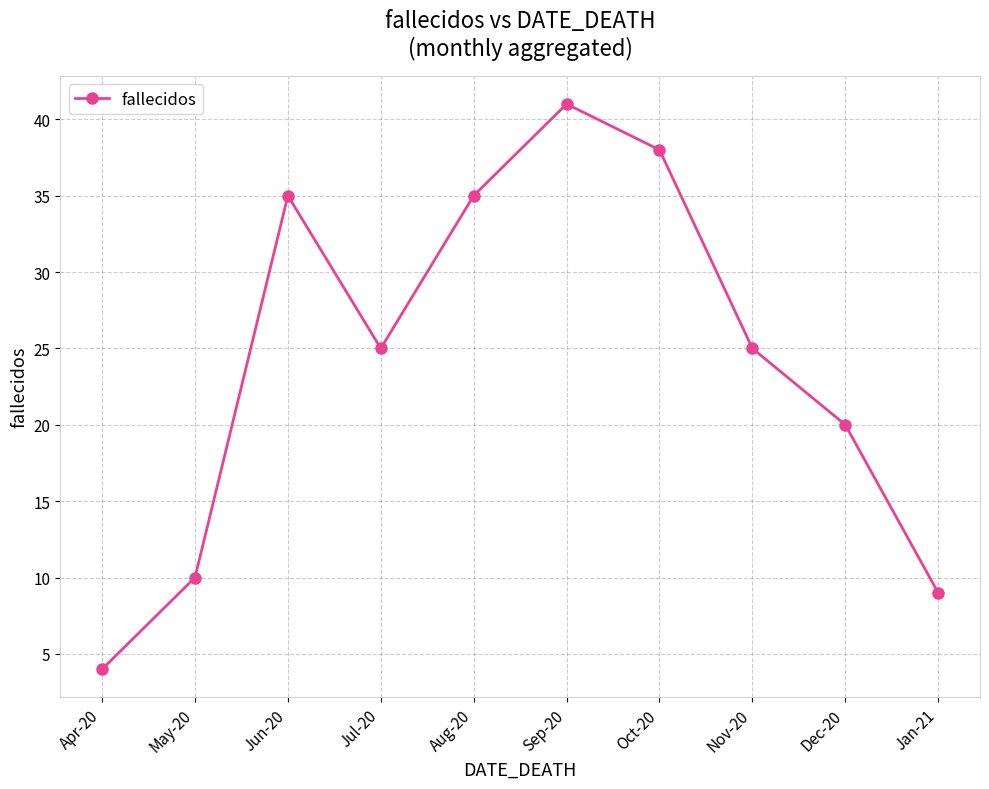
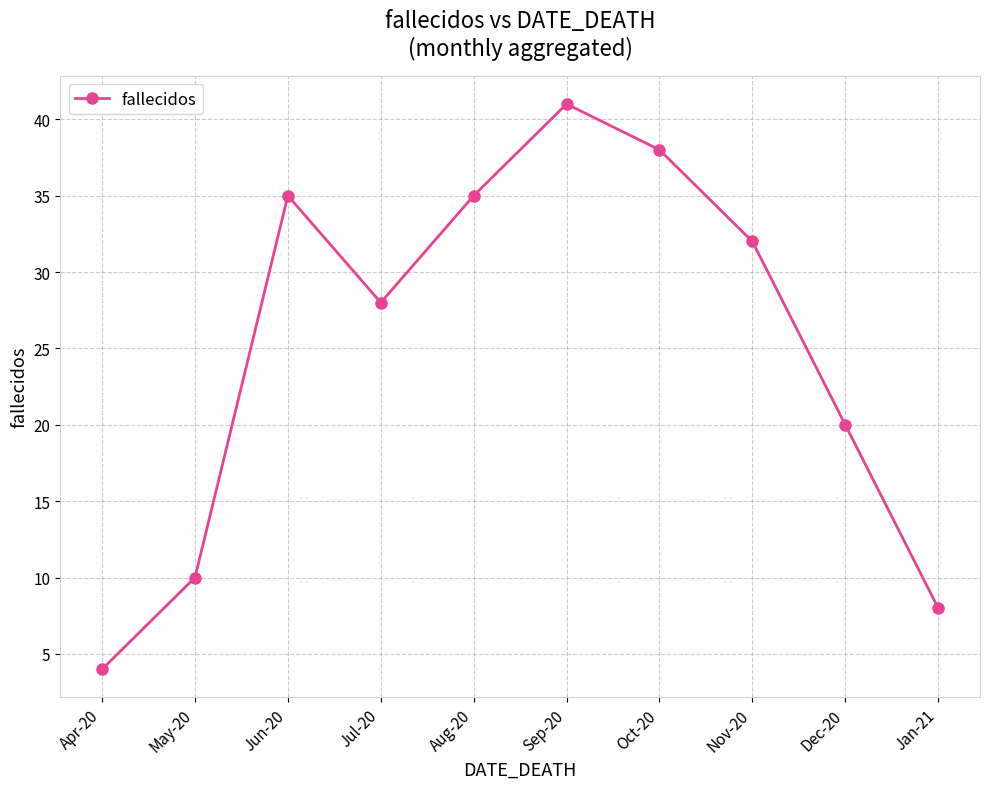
Jul-20: 25 -> 28
Nov-20: 25 -> 32
Jan-21: 9 -> 8
